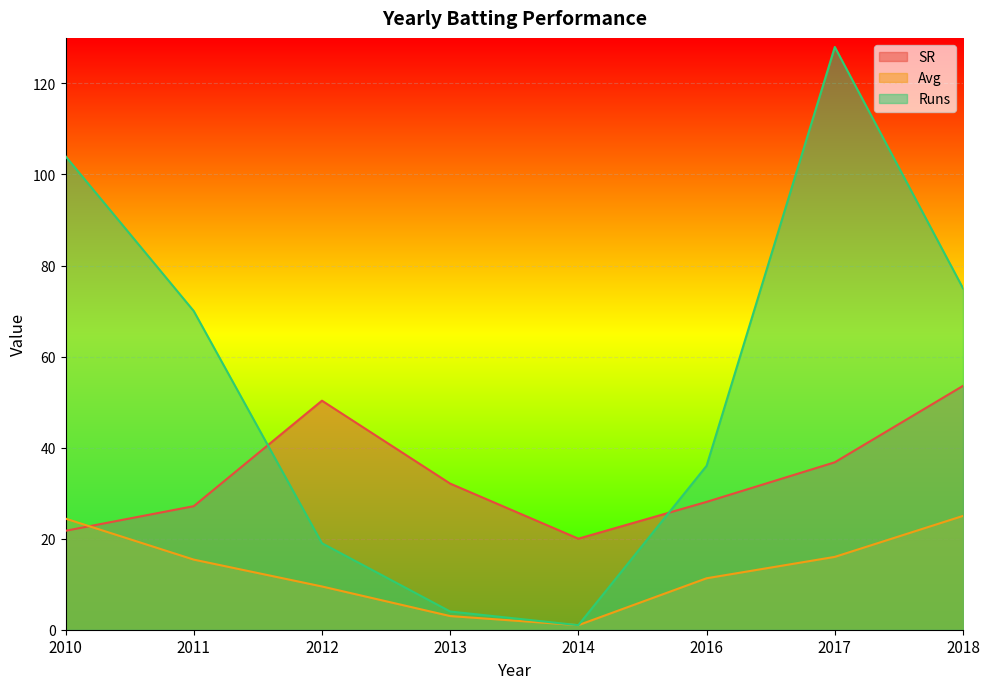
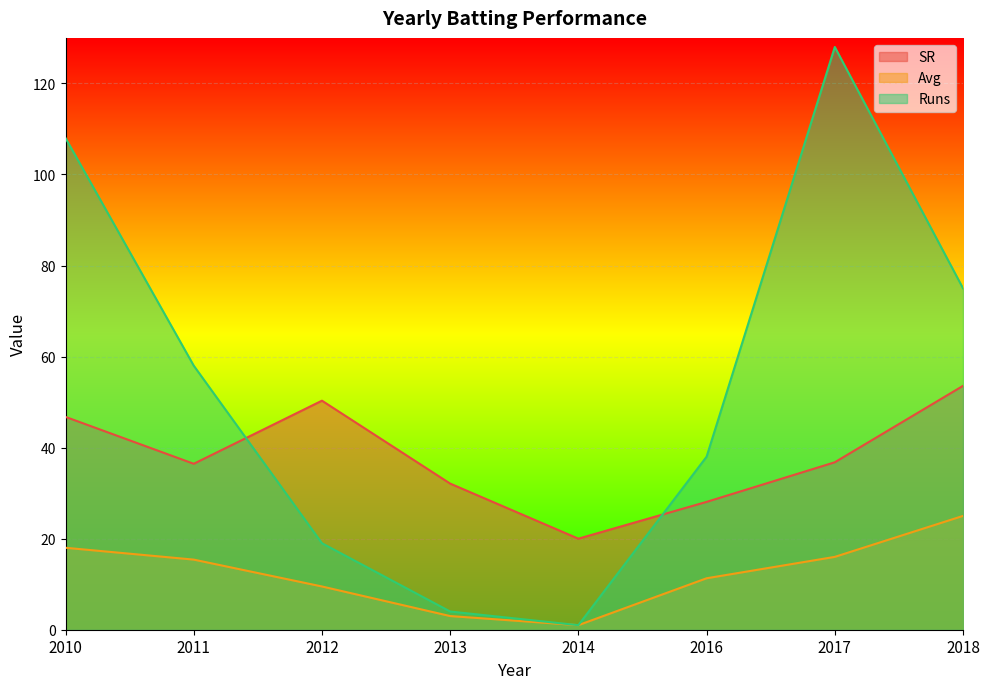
SR, 2010: 22 -> 47
Avg, 2010: 24 -> 18
Runs, 2010: 104 -> 108
SR, 2011: 27 -> 36
Runs, 2011: 70 -> 58
Runs, 2016: 36 -> 38
